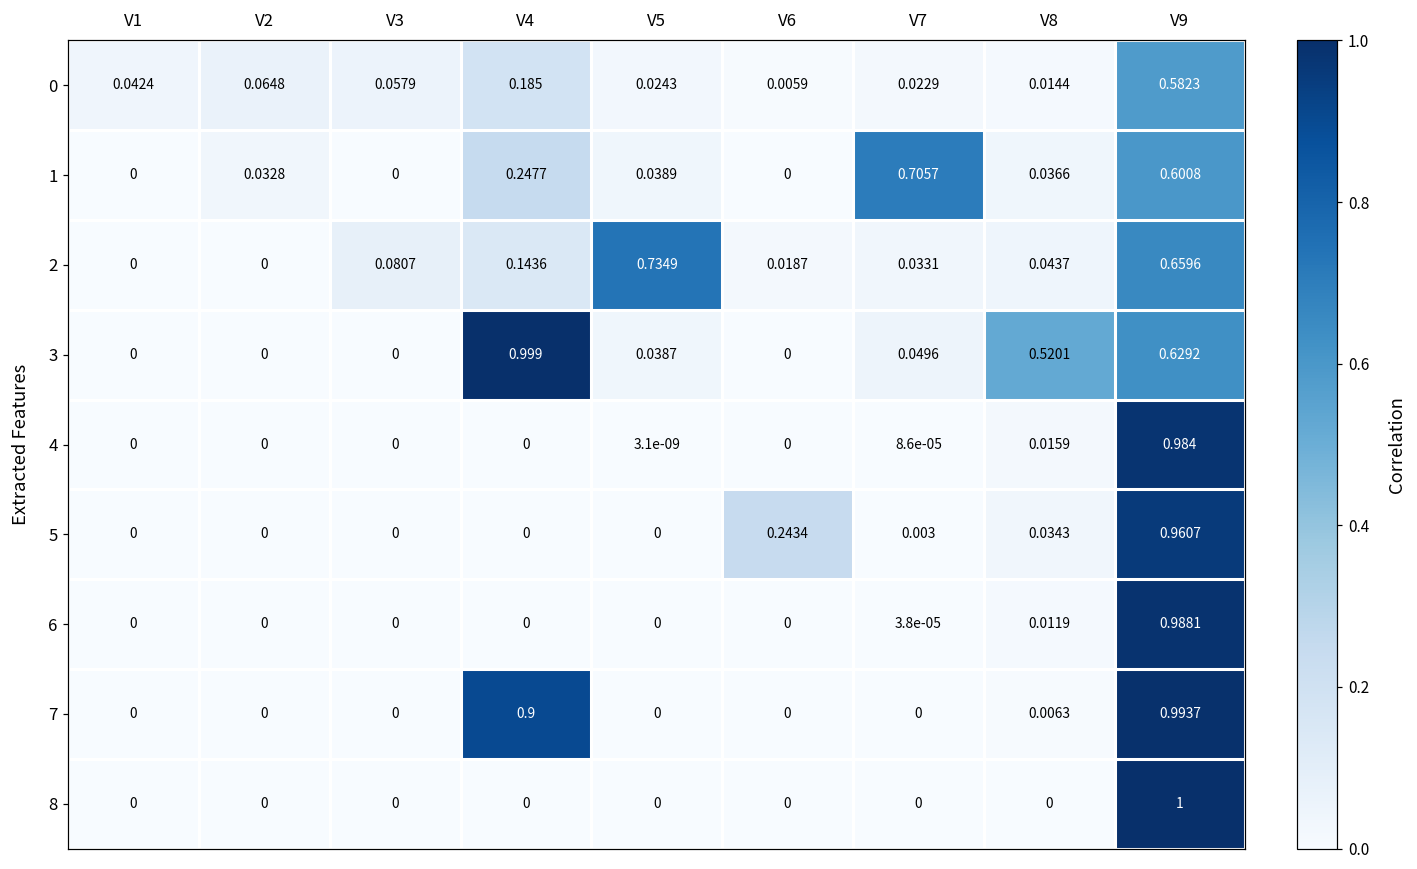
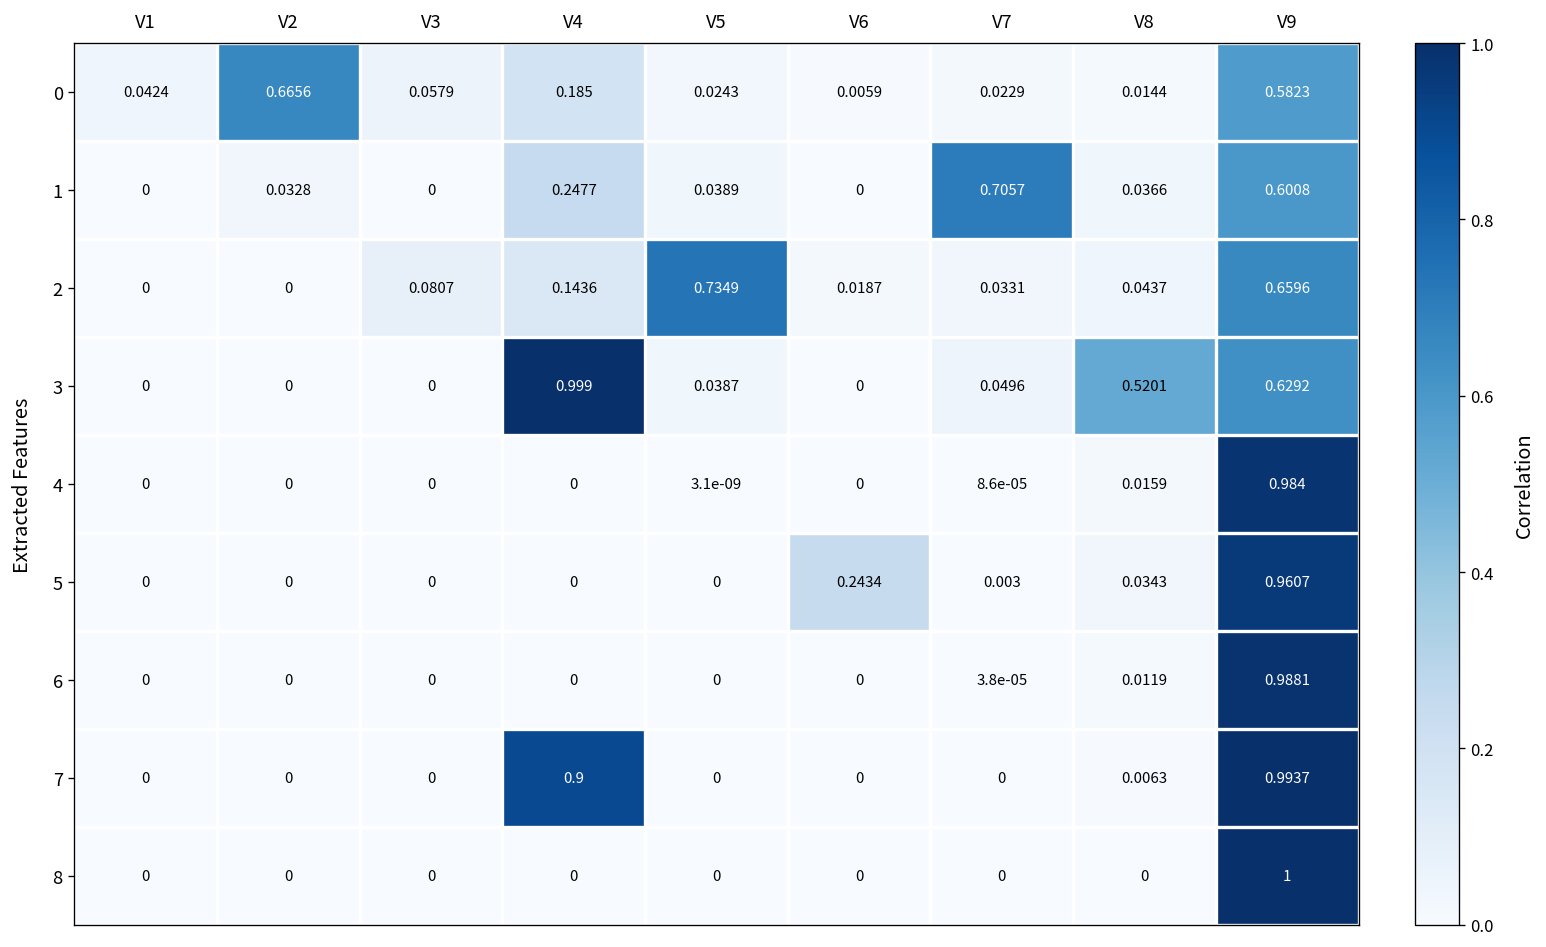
0, V2: 0.0648 -> 0.6656
